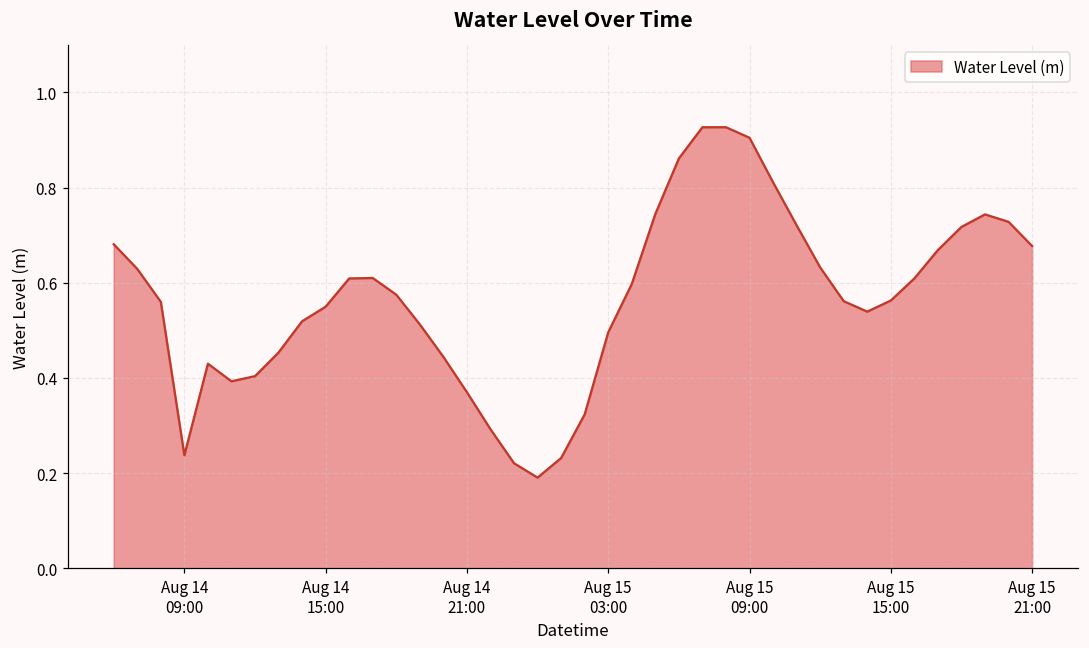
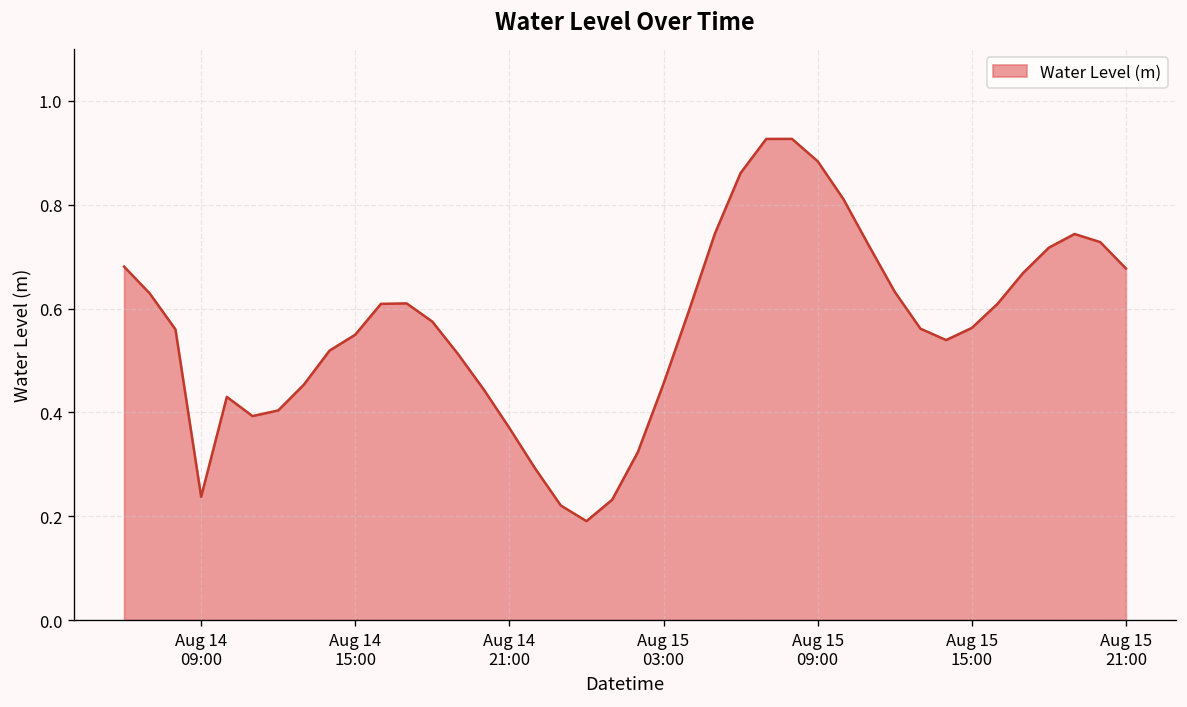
Aug 15 03:00: 0.50 -> 0.46
Aug 15 09:00: 0.90 -> 0.88
